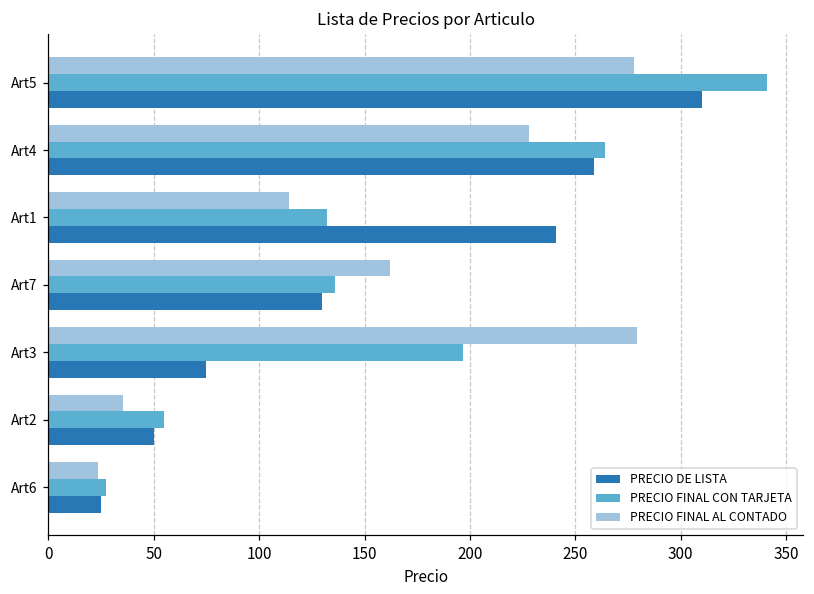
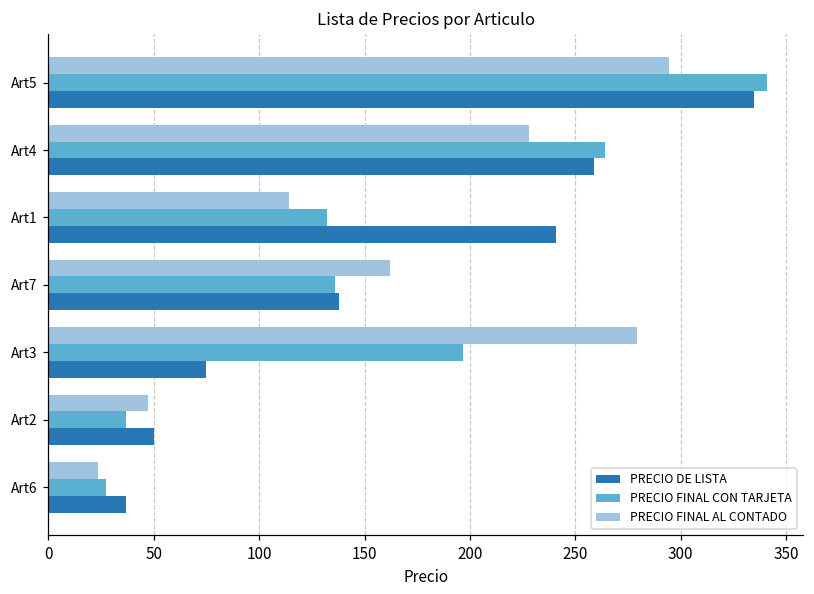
PRECIO FINAL AL CONTADO, Art5: 278 -> 295
PRECIO DE LISTA, Art5: 310 -> 335
PRECIO DE LISTA, Art7: 130 -> 138
PRECIO FINAL AL CONTADO, Art2: 35 -> 48
PRECIO FINAL CON TARJETA, Art2: 55 -> 37
PRECIO DE LISTA, Art6: 25 -> 37
